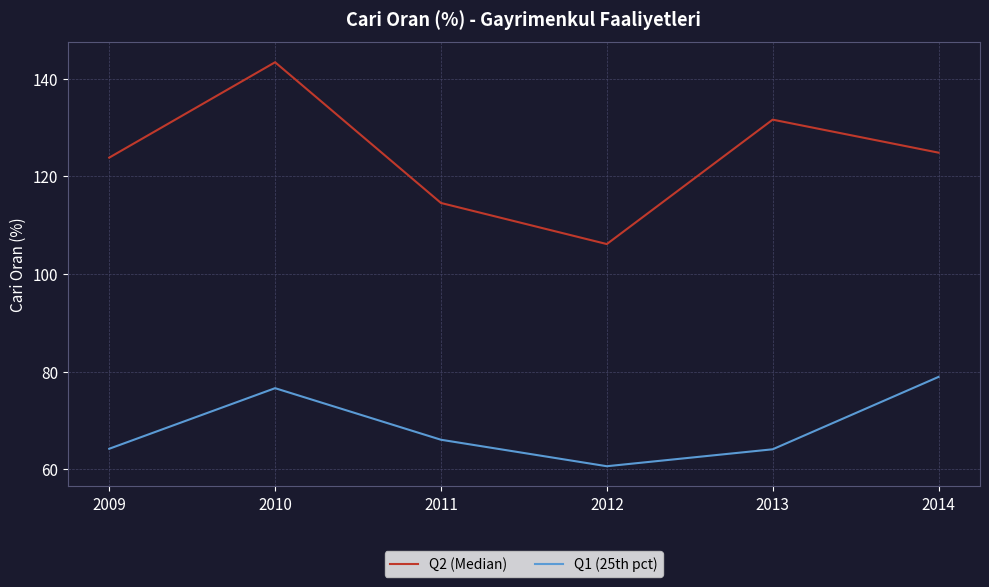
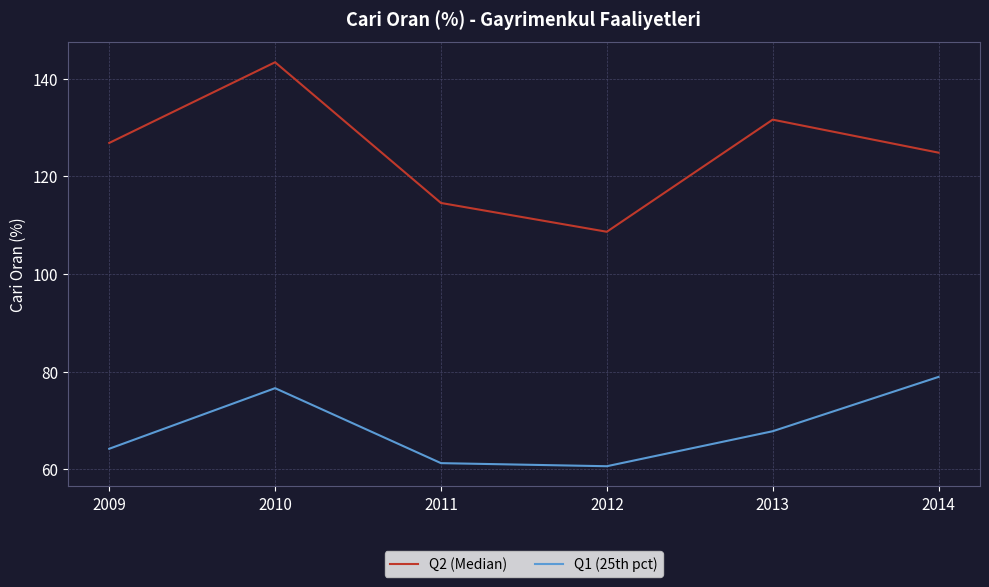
Q2 (Median), 2009: 124 -> 127
Q1 (25th pct), 2011: 66 -> 61
Q2 (Median), 2012: 106 -> 109
Q1 (25th pct), 2013: 64 -> 68
